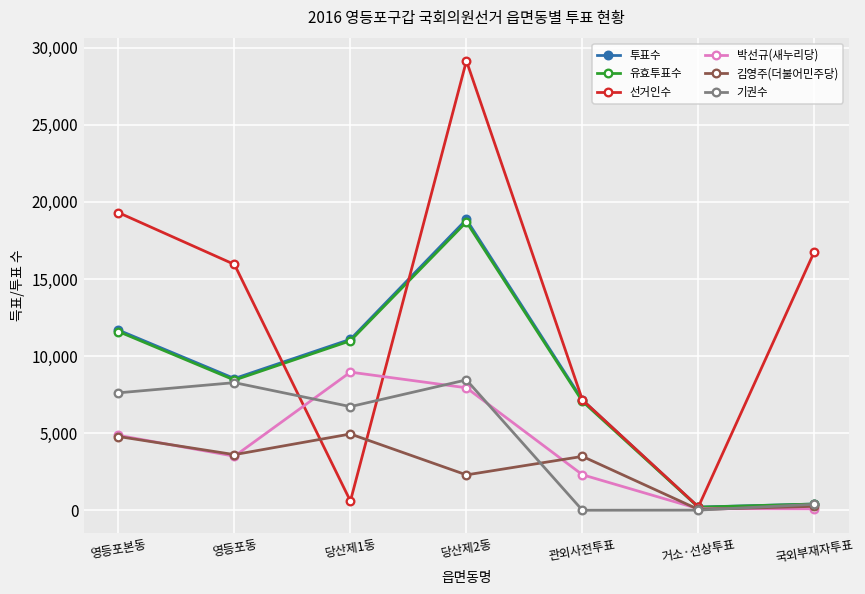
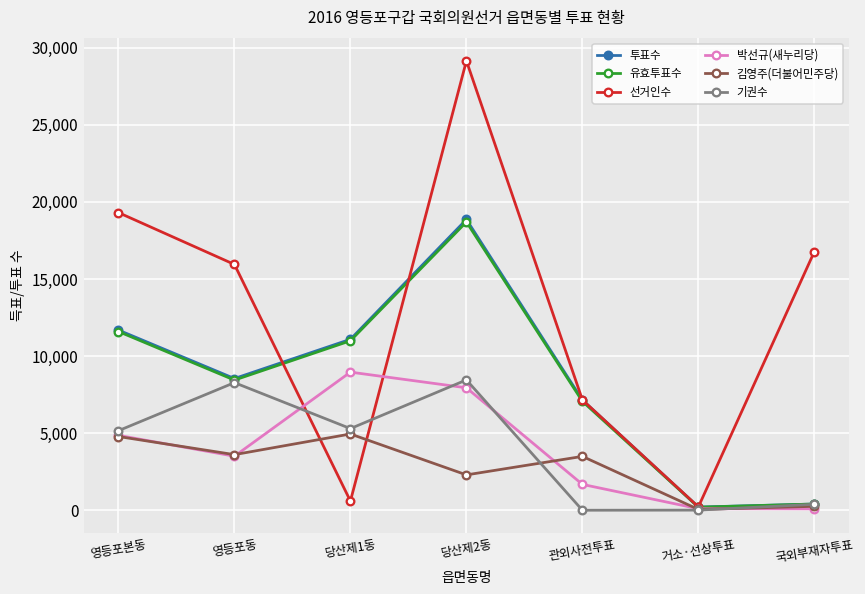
기권수, 영등포본동: 7,600 -> 5,200
기권수, 당산제1동: 6,700 -> 5,300
박선규(새누리당), 관외사전투표: 2,300 -> 1,700
